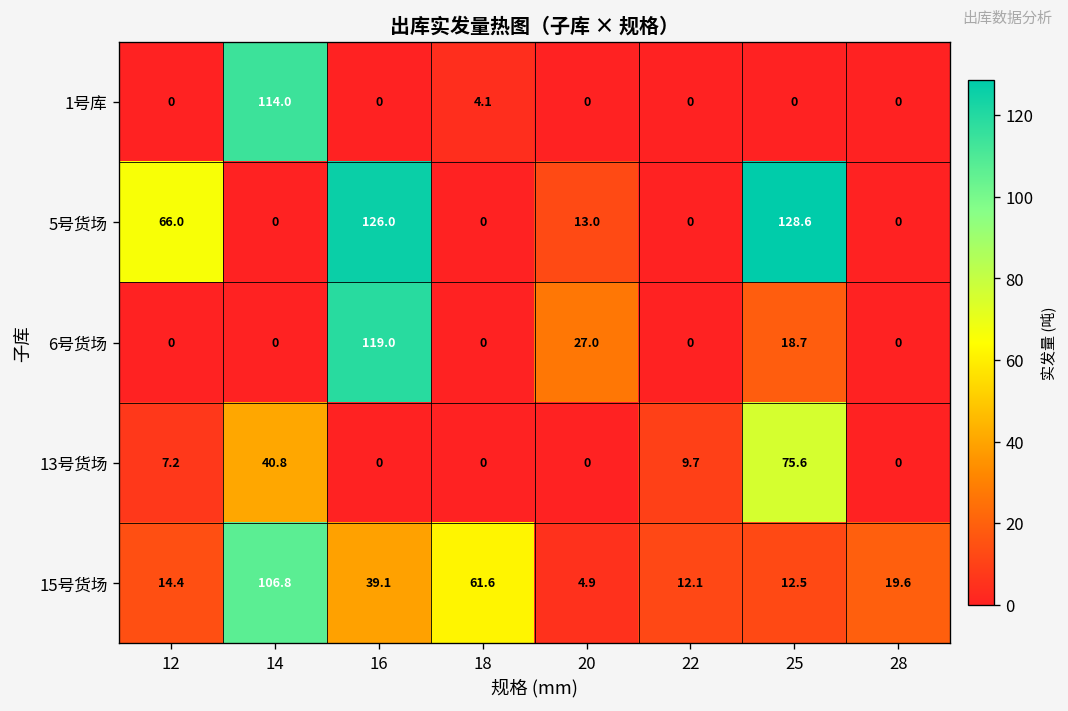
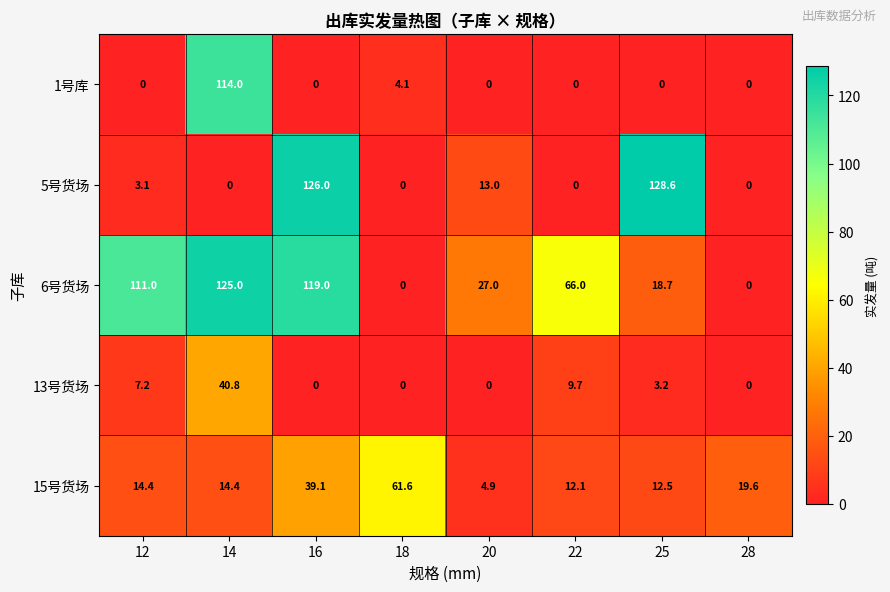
5号货场, 12: 66.0 -> 3.1
6号货场, 12: 0 -> 111.0
6号货场, 14: 0 -> 125.0
6号货场, 22: 0 -> 66.0
13号货场, 25: 75.6 -> 3.2
15号货场, 14: 106.8 -> 14.4
